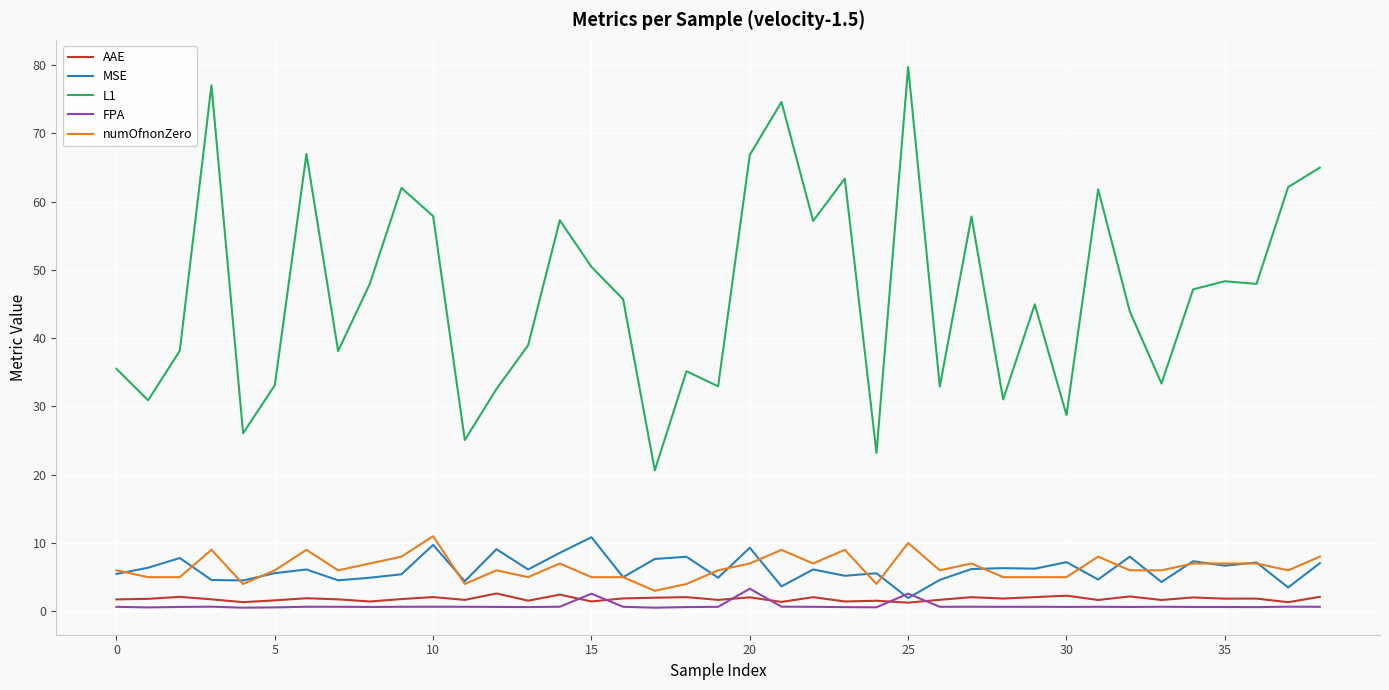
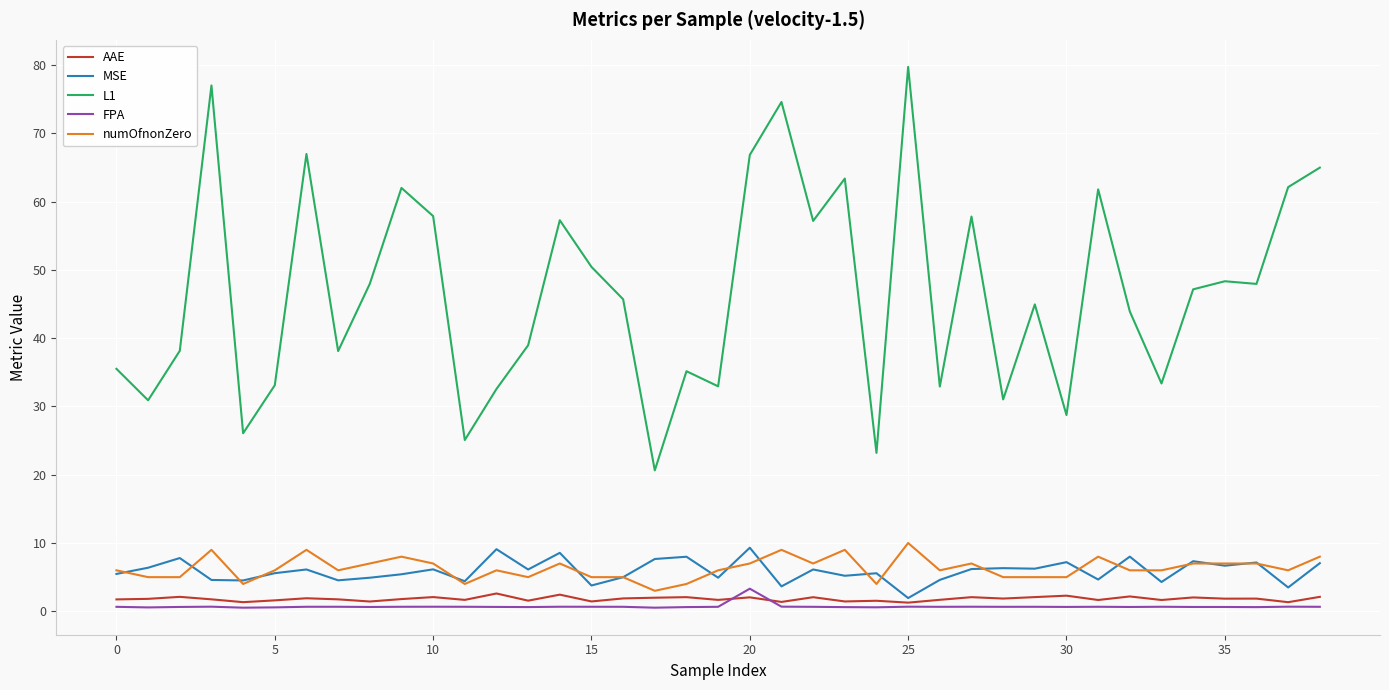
MSE, 10: 10 -> 6
numOfnonZero, 10: 11 -> 7
MSE, 15: 11 -> 4
FPA, 15: 3 -> 1
FPA, 25: 3 -> 1
